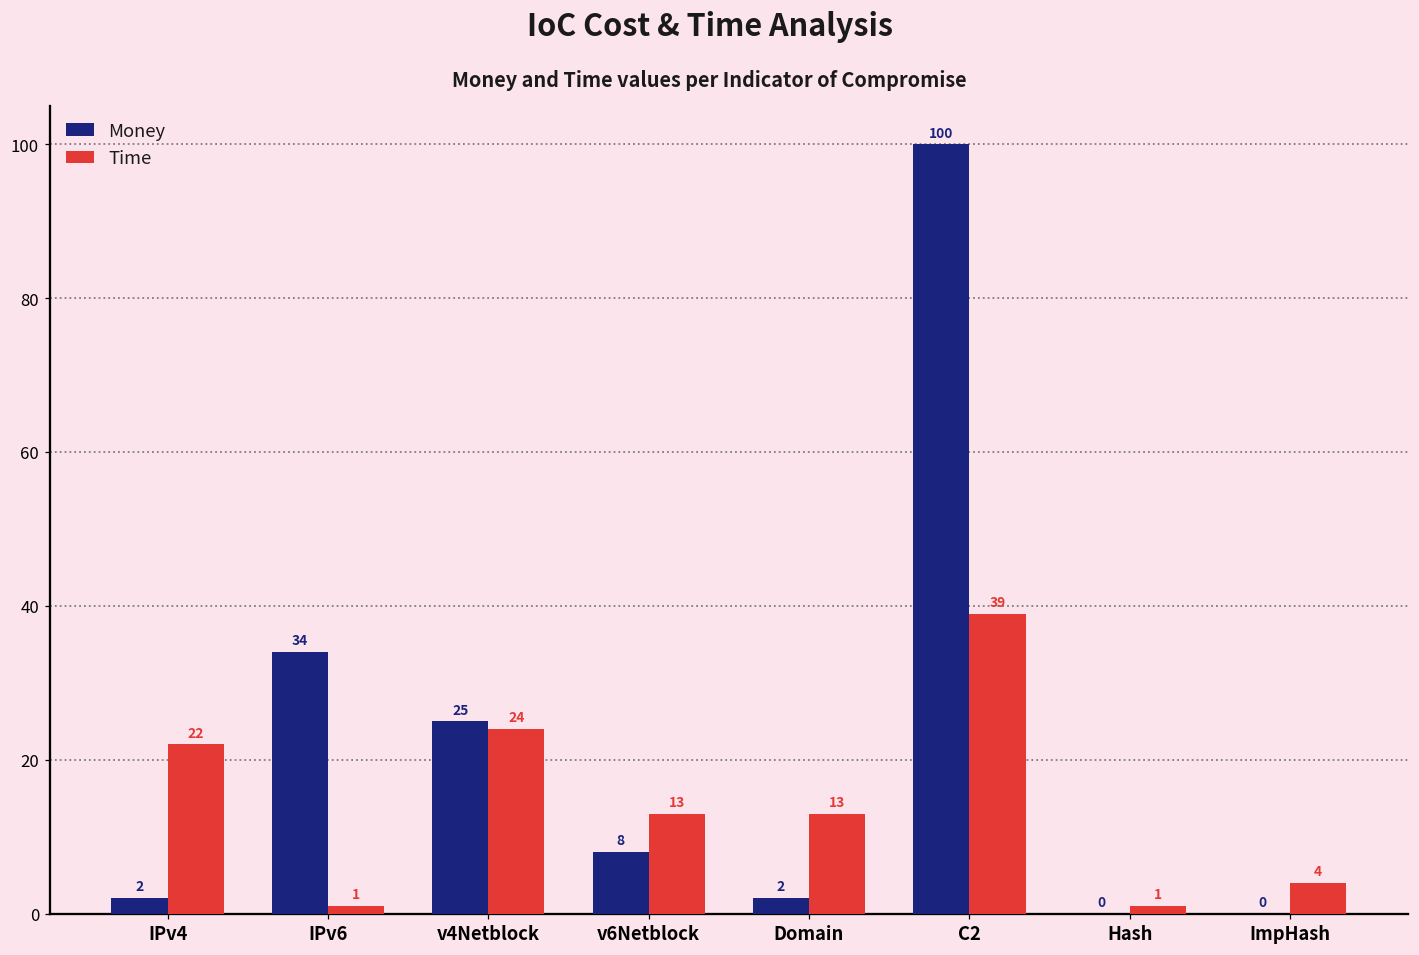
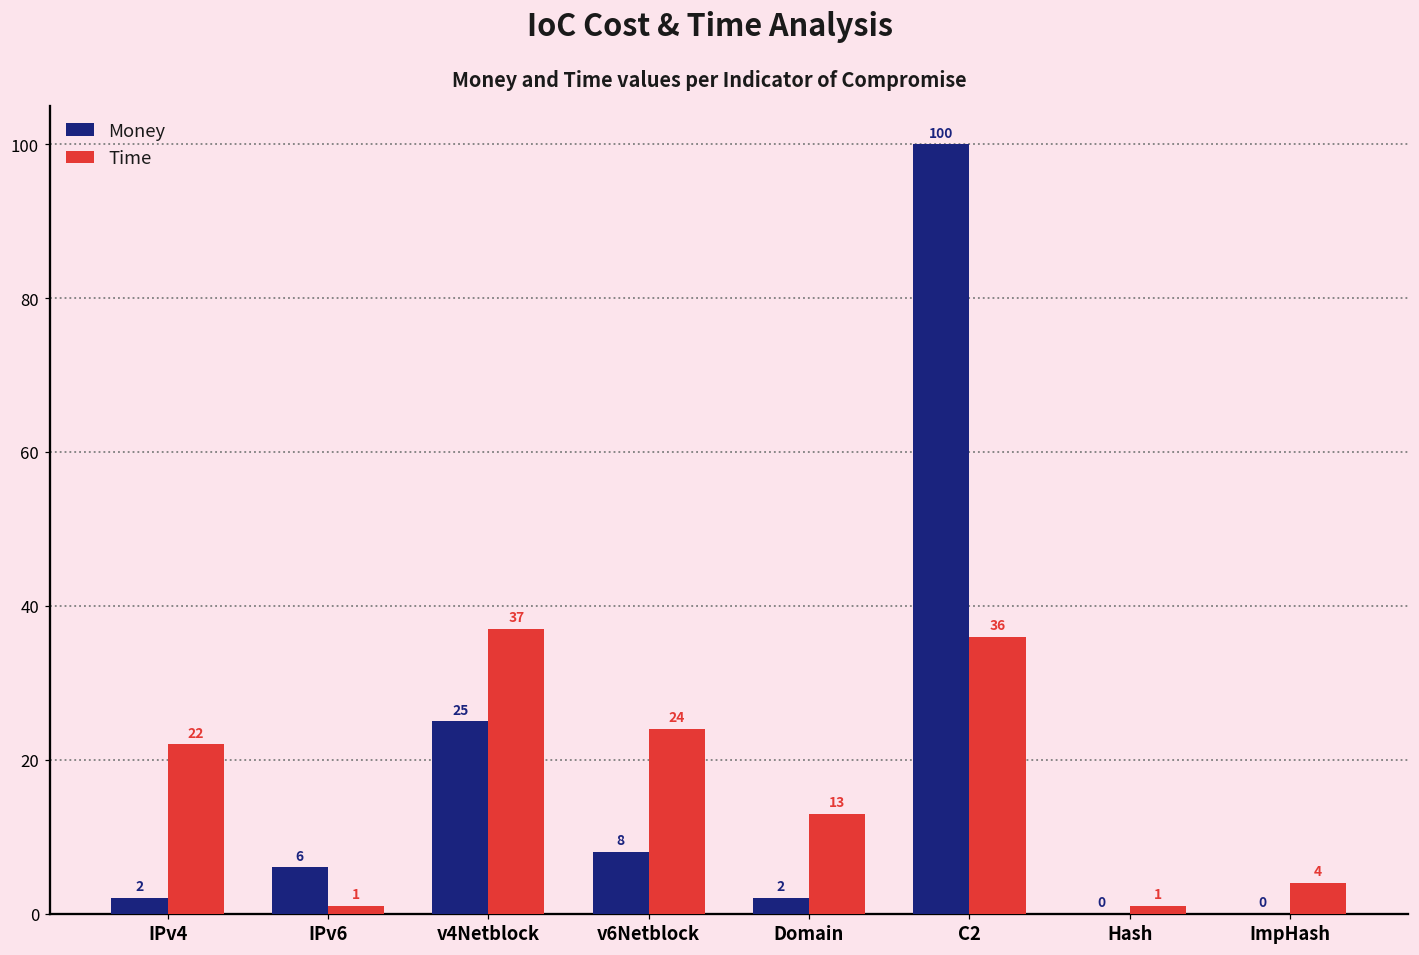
Money, IPv6: 34 -> 6
Time, v4Netblock: 24 -> 37
Time, v6Netblock: 13 -> 24
Time, C2: 39 -> 36
